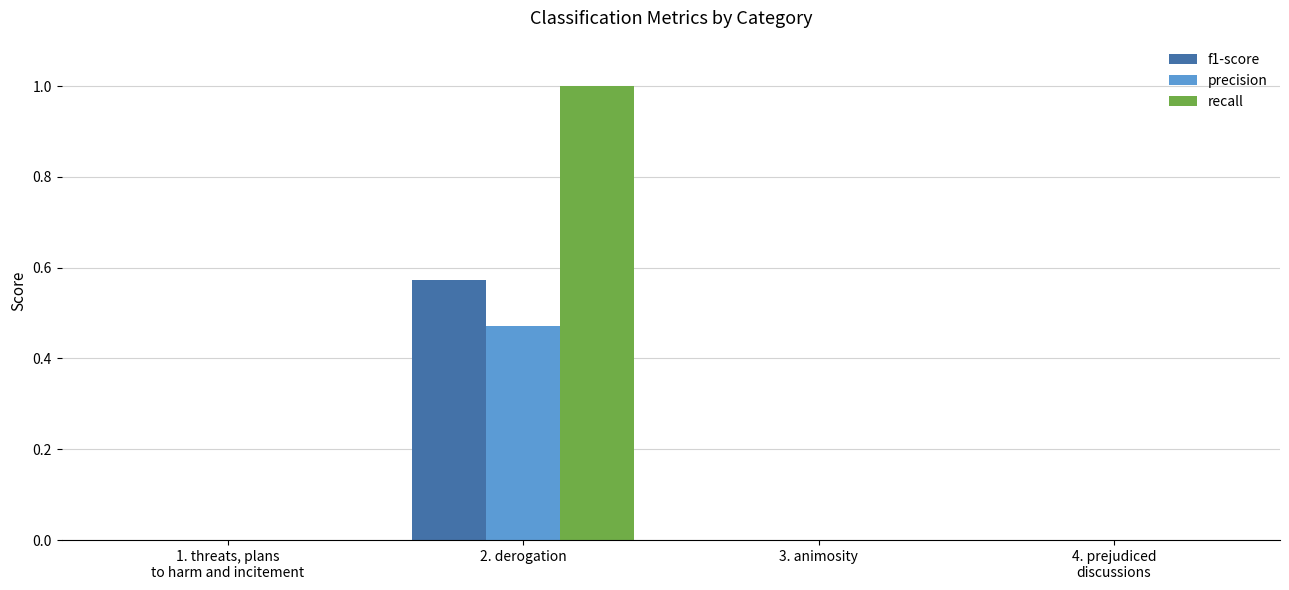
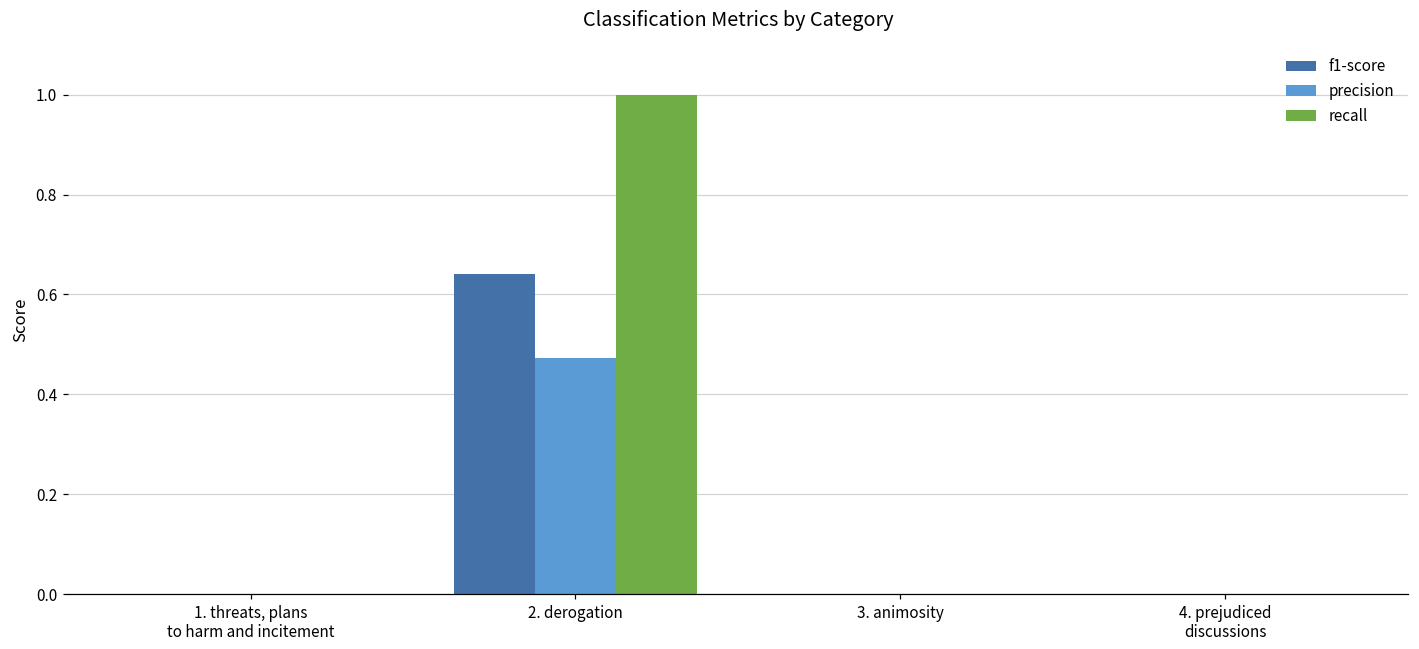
f1-score, 2. derogation: 0.57 -> 0.64
